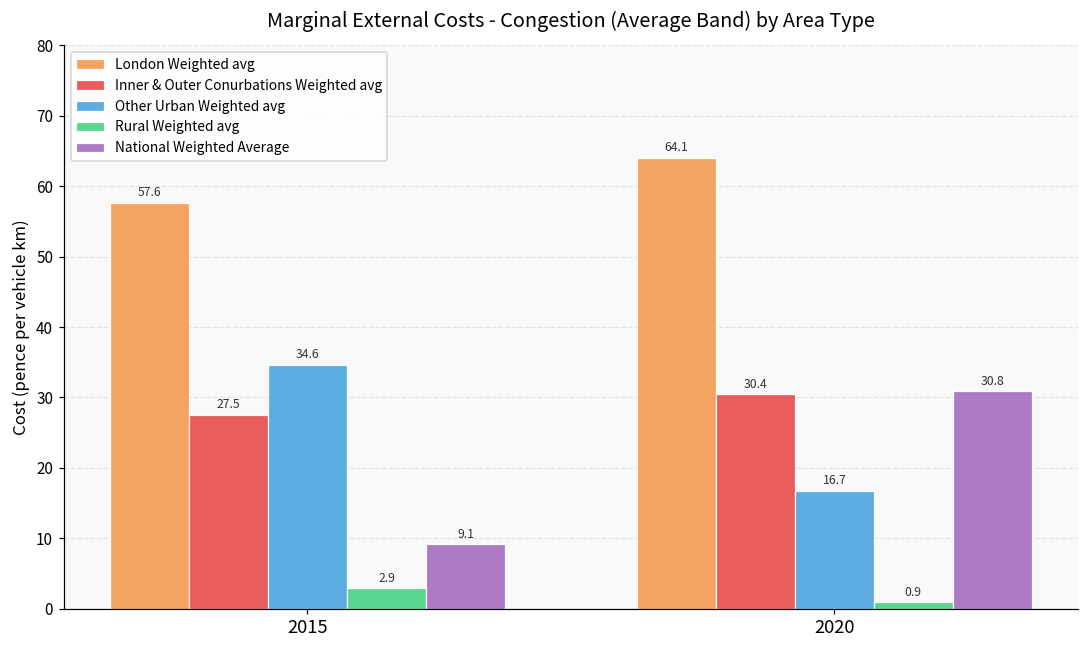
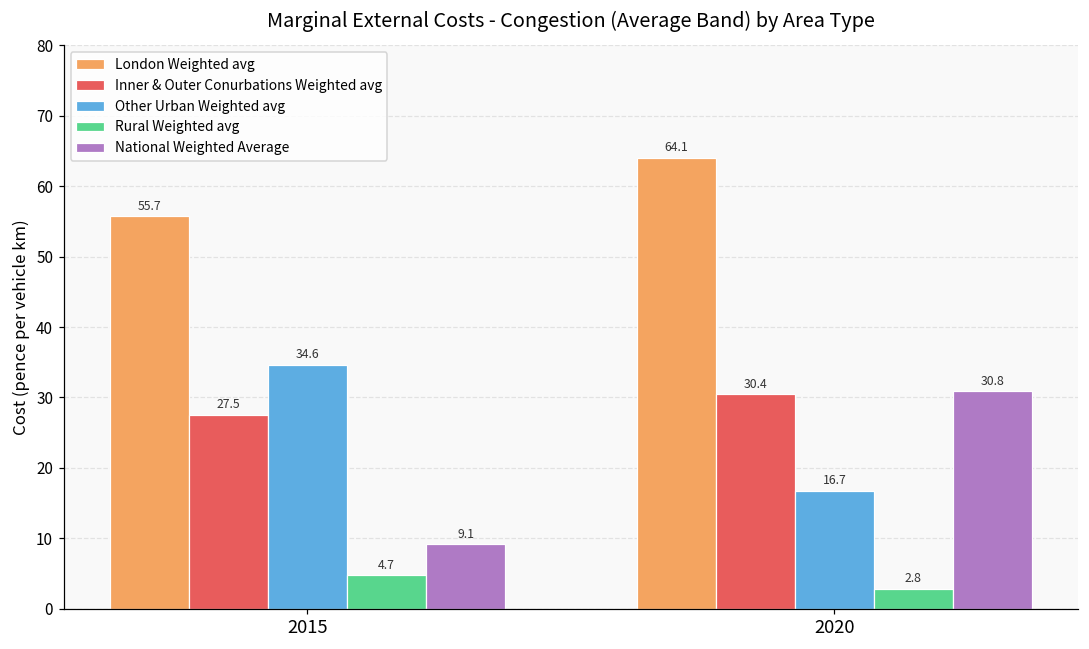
London Weighted avg, 2015: 57.6 -> 55.7
Rural Weighted avg, 2015: 2.9 -> 4.7
Rural Weighted avg, 2020: 0.9 -> 2.8
